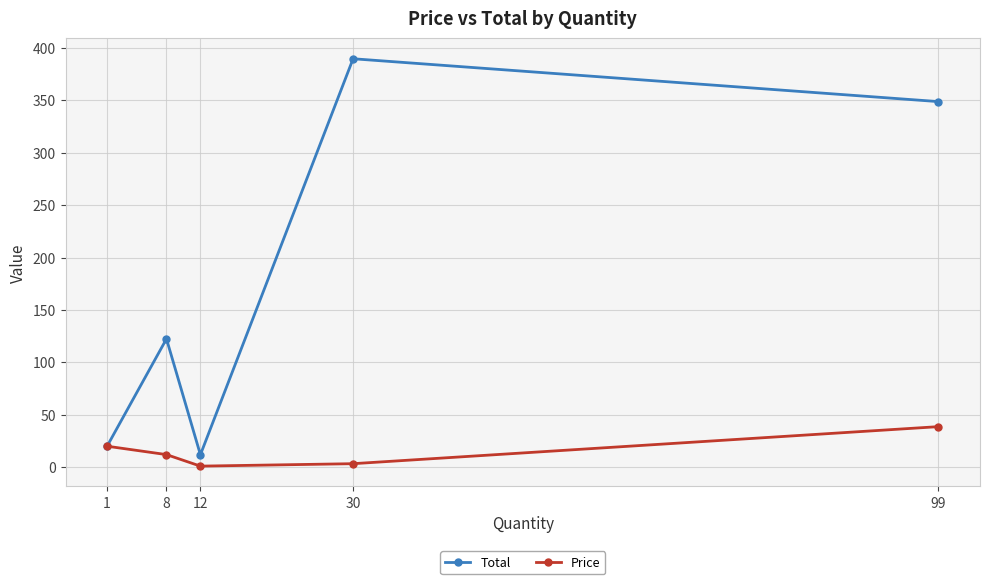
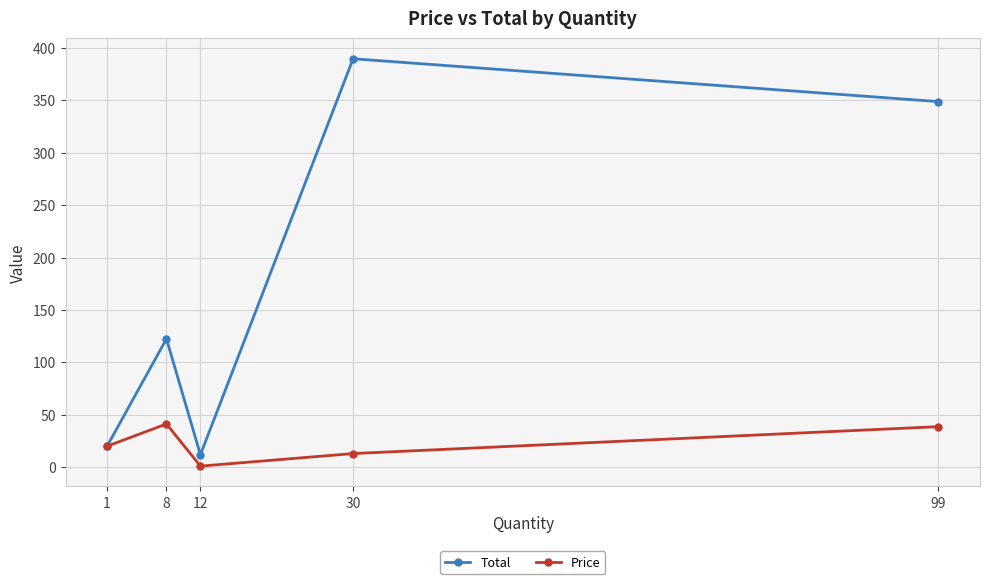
Price, 8: 12 -> 41
Price, 30: 3 -> 13
